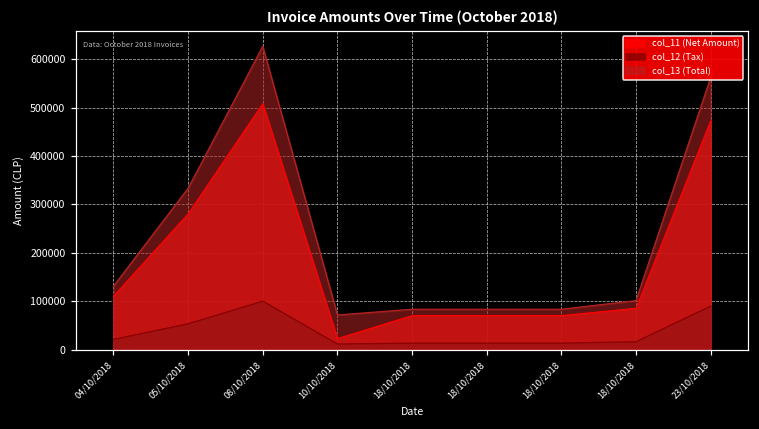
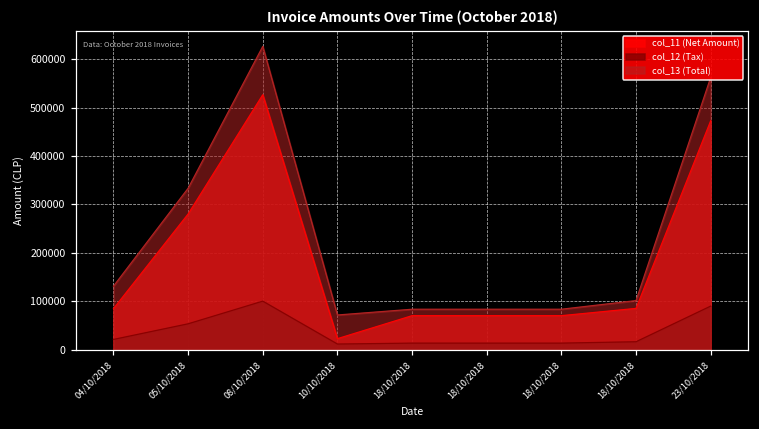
col_11 (Net Amount), 04/10/2018: 110000 -> 80000
col_11 (Net Amount), 08/10/2018: 510000 -> 530000
